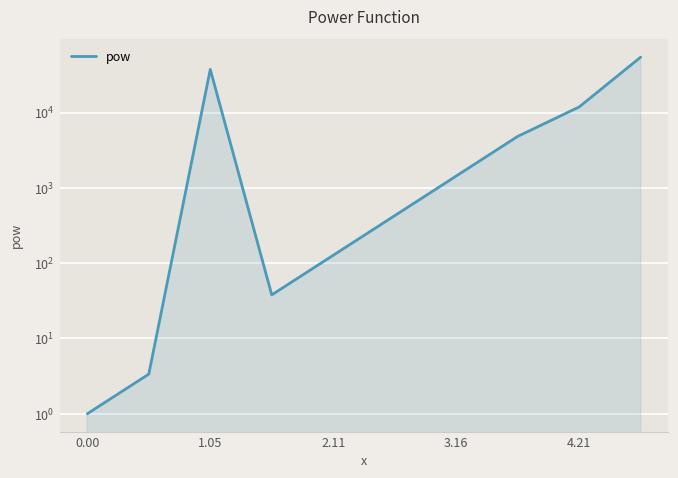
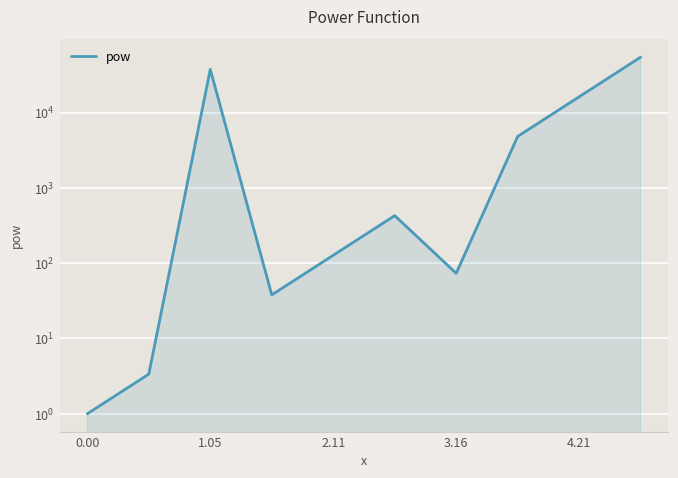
3.16: 1400 -> 70
4.21: 12000 -> 16000
